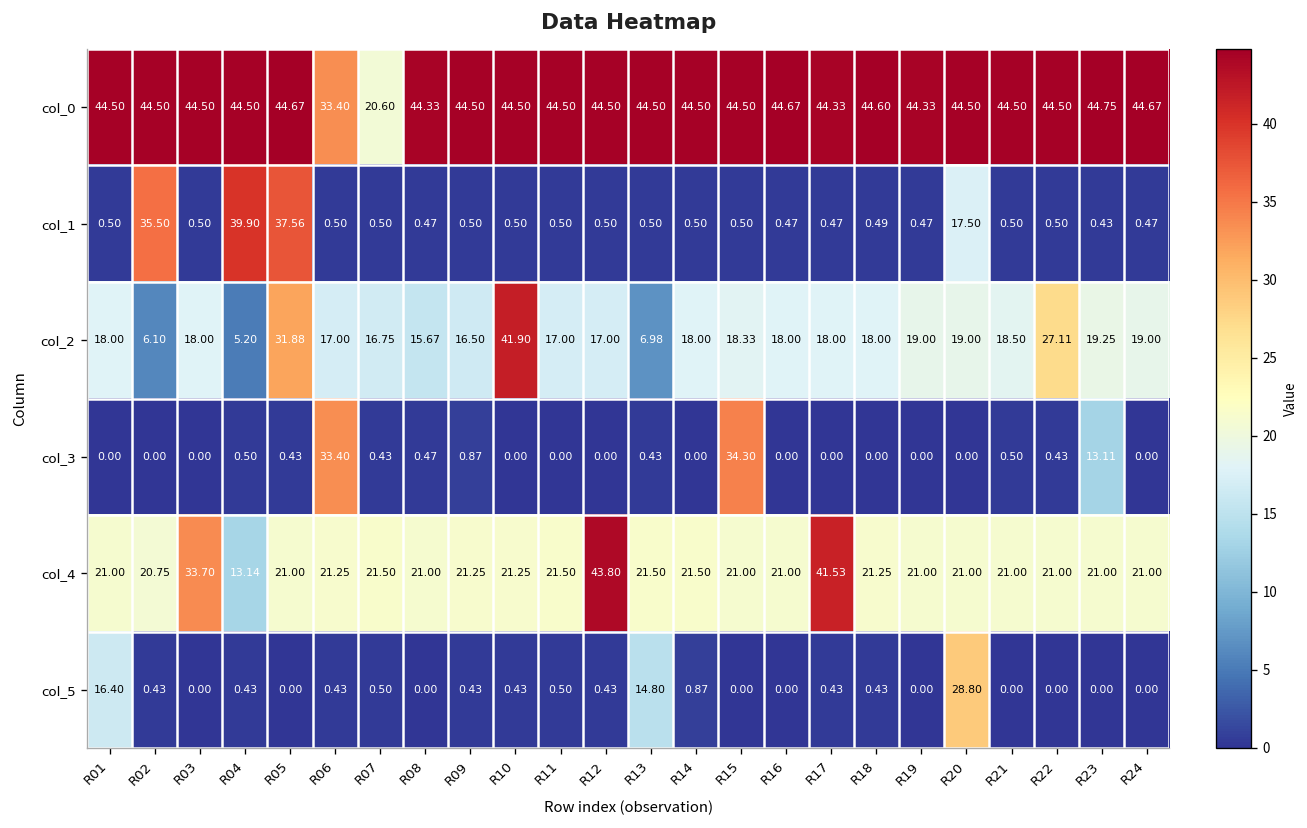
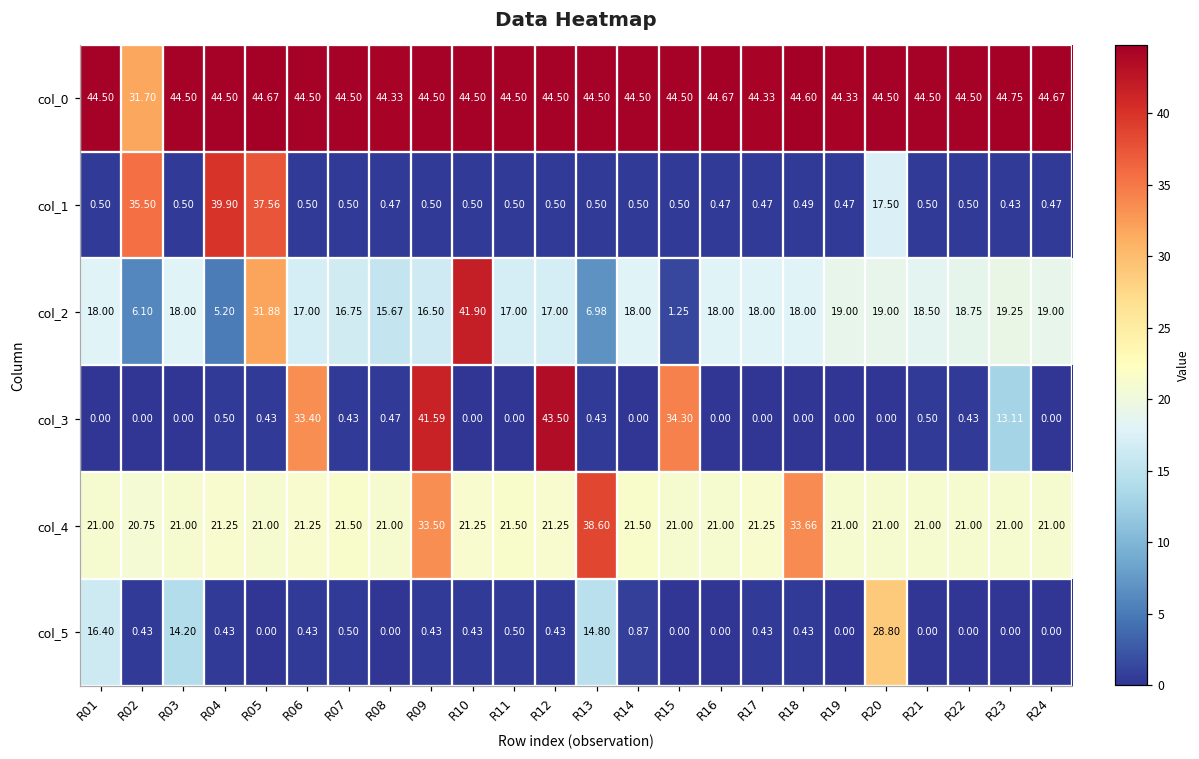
col_0, R02: 44.50 -> 31.70
col_0, R06: 33.40 -> 44.50
col_0, R07: 20.60 -> 44.50
col_2, R15: 18.33 -> 1.25
col_2, R22: 27.11 -> 18.75
col_3, R09: 0.87 -> 41.59
col_3, R12: 0.00 -> 43.50
col_4, R03: 33.70 -> 21.00
col_4, R04: 13.14 -> 21.25
col_4, R09: 21.25 -> 33.50
col_4, R12: 43.80 -> 21.25
col_4, R13: 21.50 -> 38.60
col_4, R17: 41.53 -> 21.25
col_4, R18: 21.25 -> 33.66
col_5, R03: 0.00 -> 14.20
